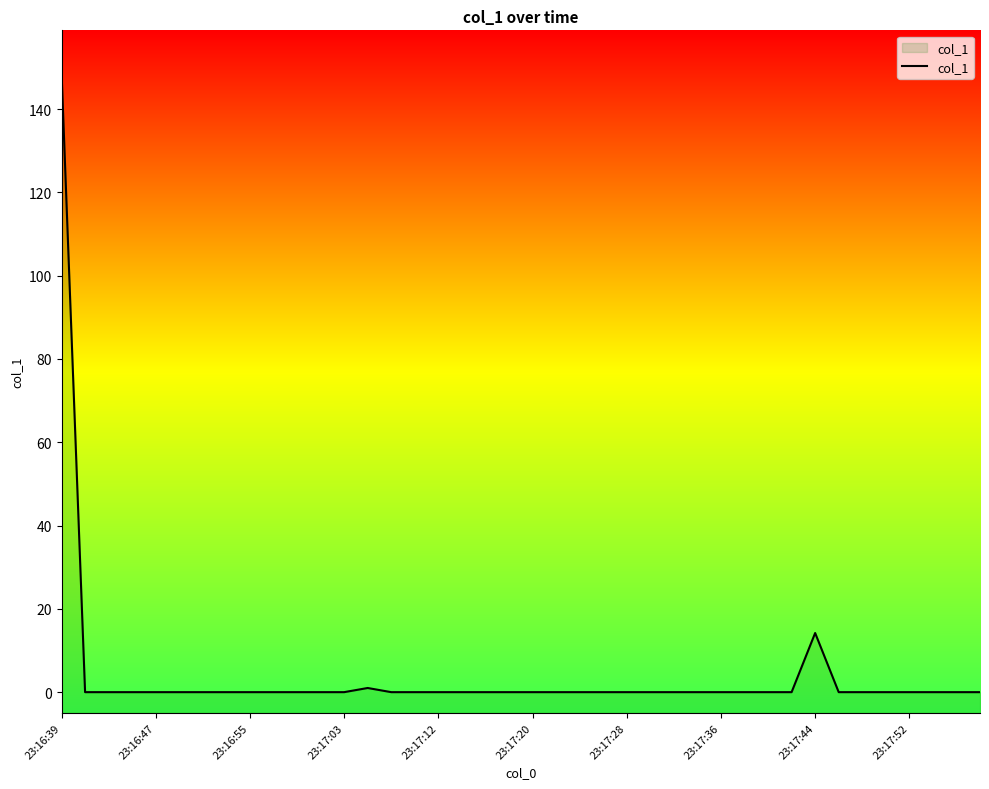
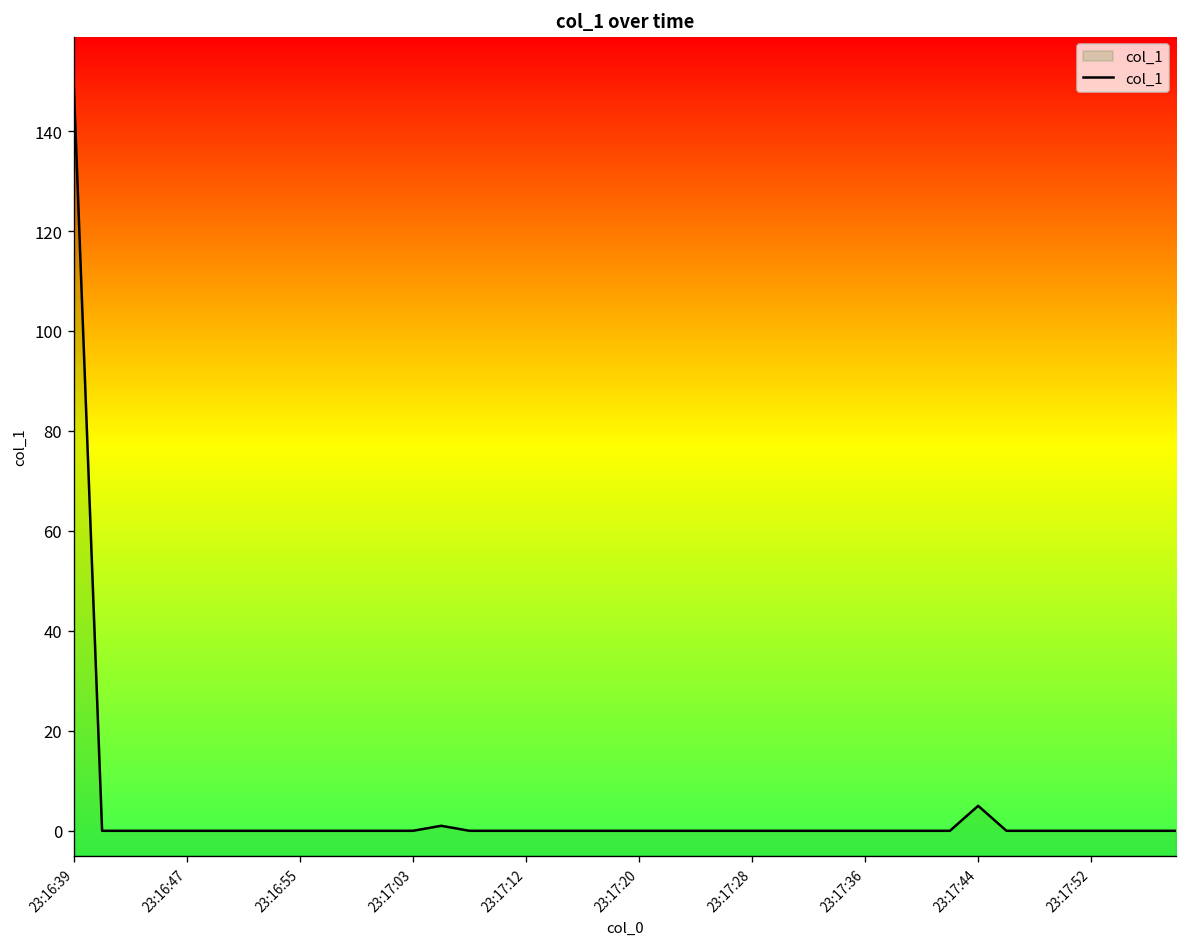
23:17:44: 14 -> 5
